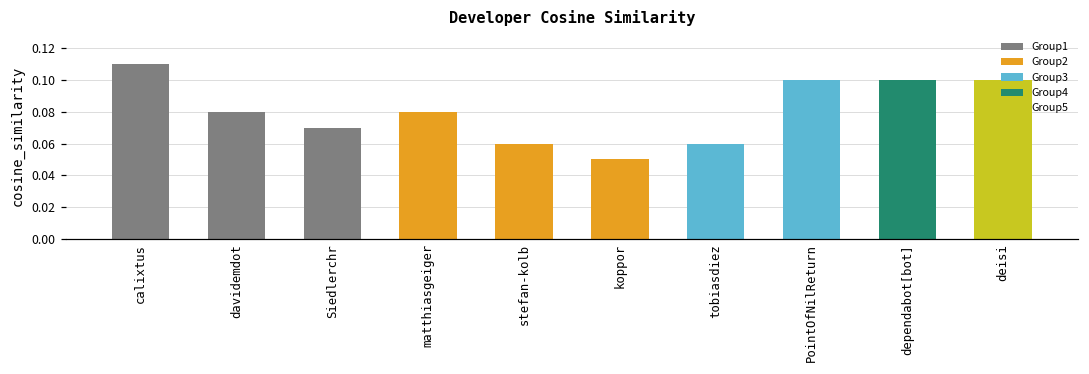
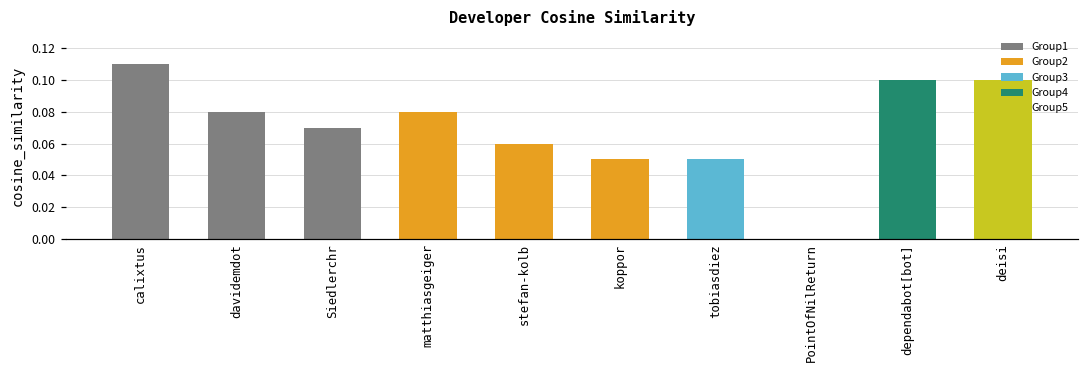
tobiasdiez: 0.06 -> 0.05
PointOfNilReturn: 0.1 -> 0.0
